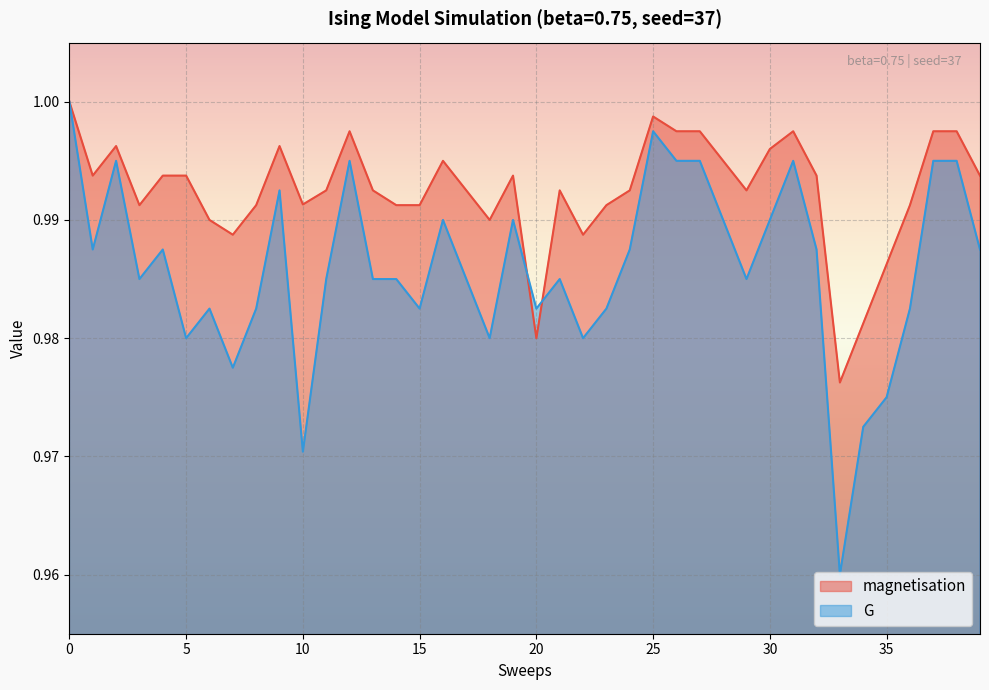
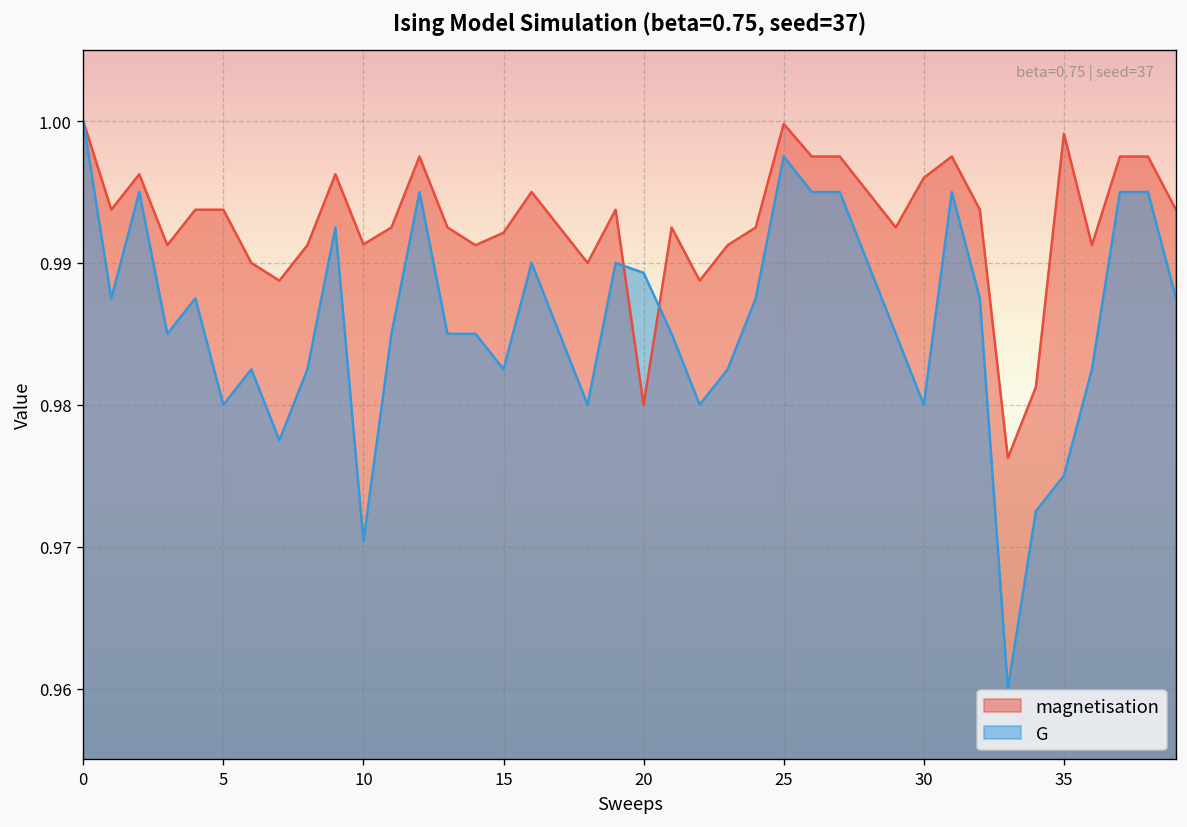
magnetisation, 15: 0.9913 -> 0.9921
G, 20: 0.9825 -> 0.9893
magnetisation, 25: 0.9988 -> 0.9998
G, 30: 0.99 -> 0.98
magnetisation, 35: 0.9863 -> 0.9991
